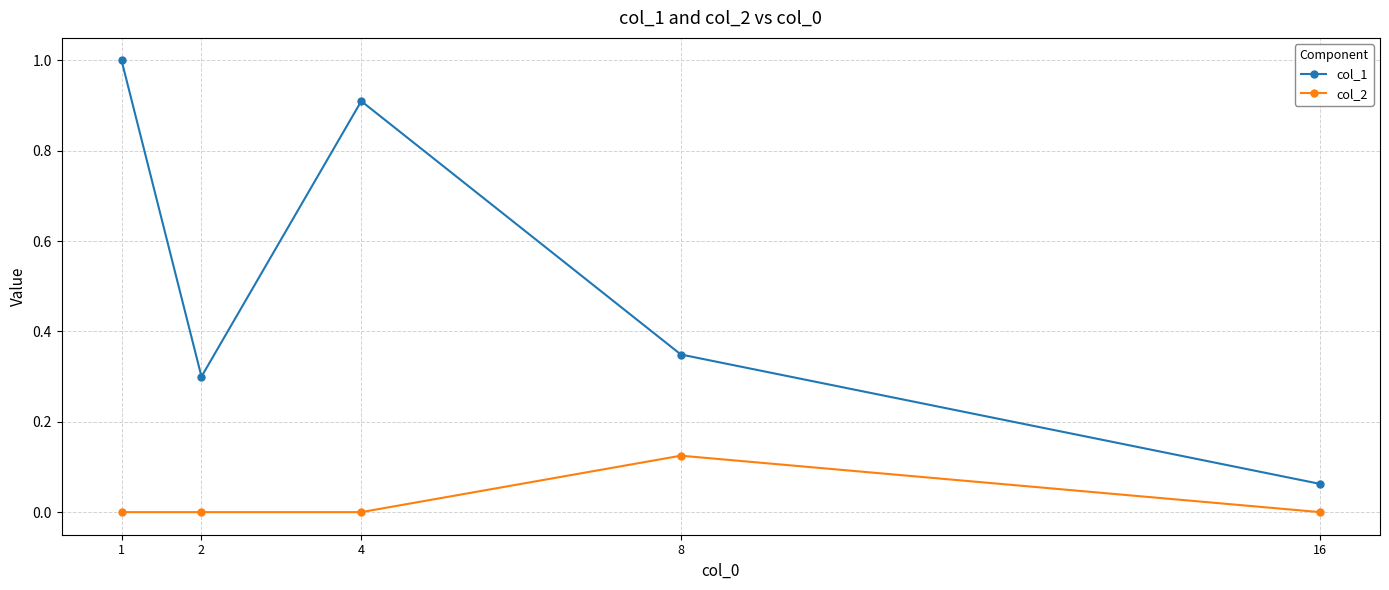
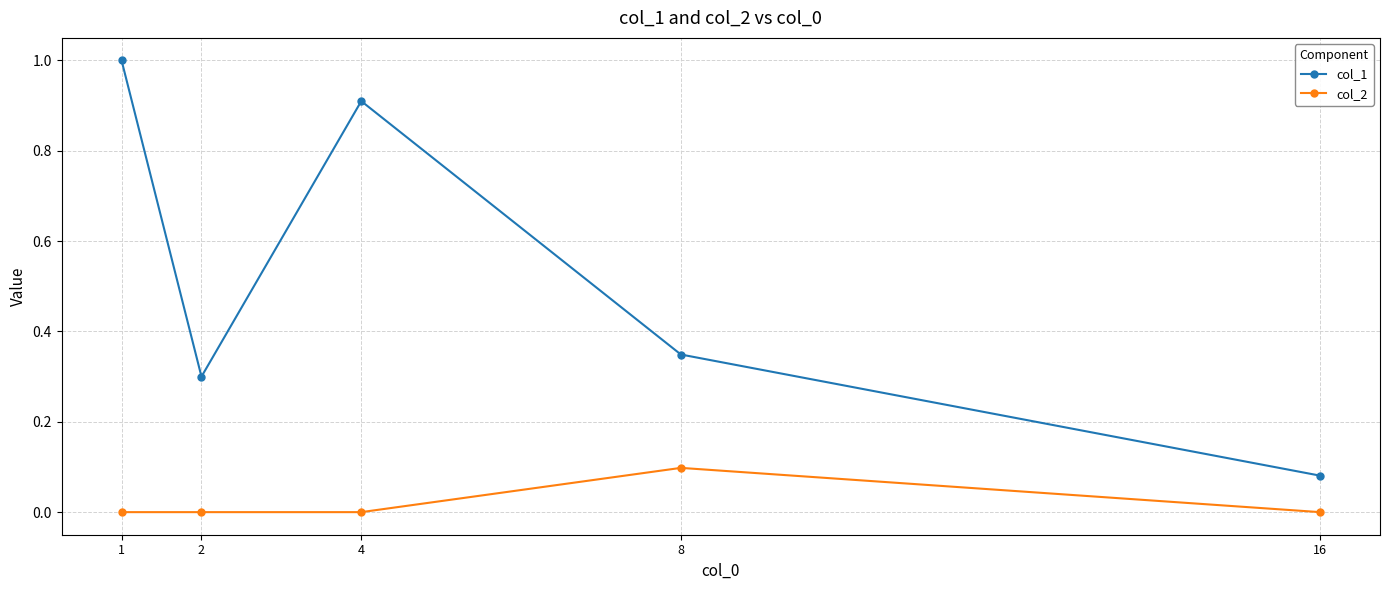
col_2, 8: 0.13 -> 0.10
col_1, 16: 0.06 -> 0.08
